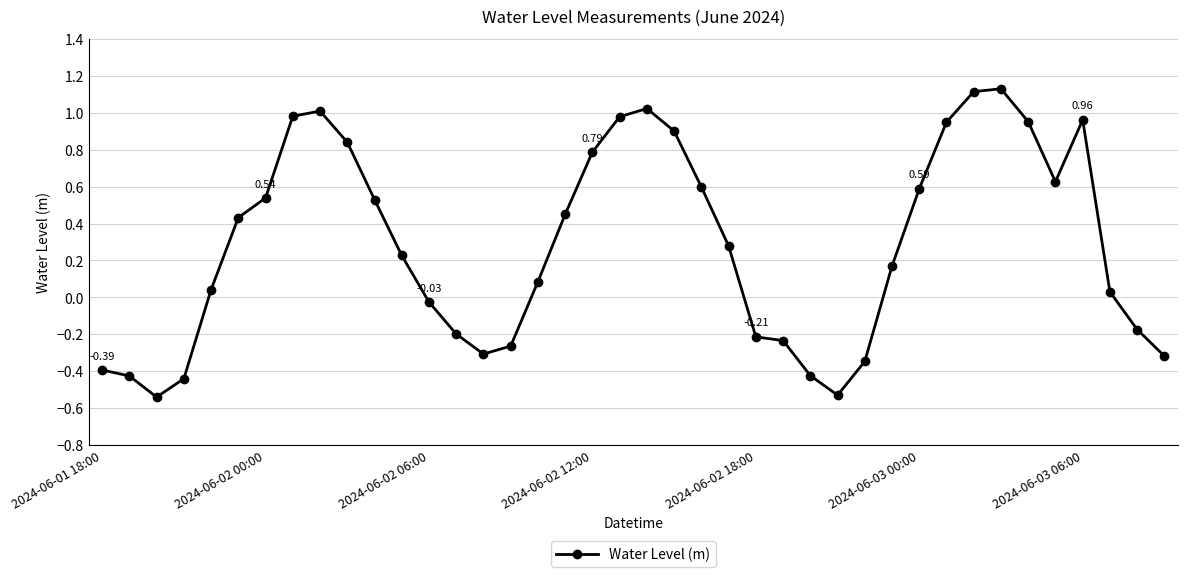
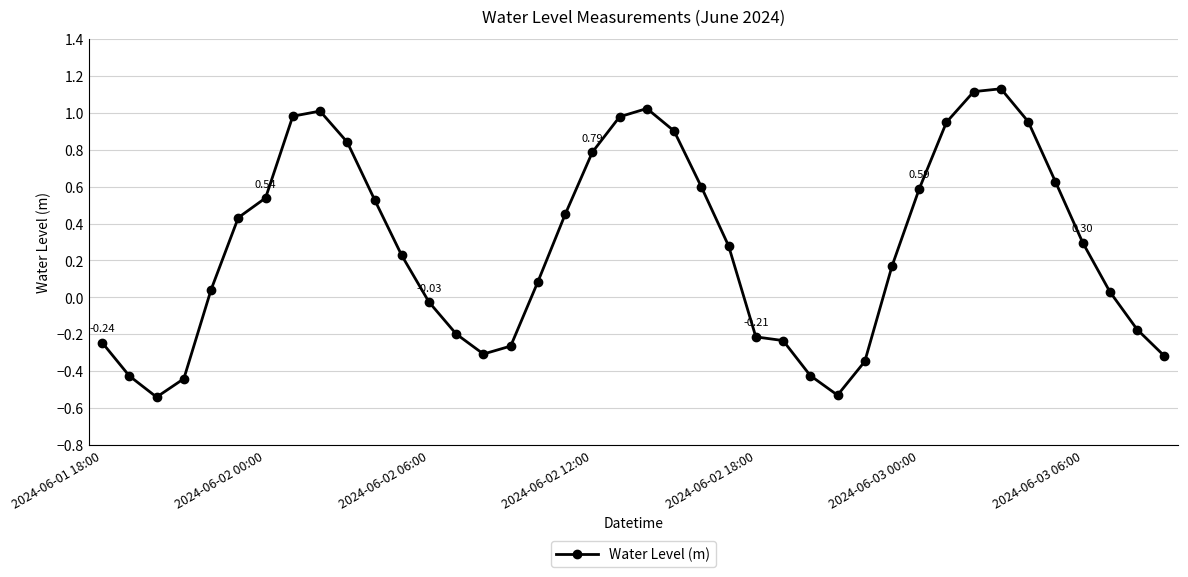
2024-06-01 18:00: -0.39 -> -0.24
2024-06-03 06:00: 0.96 -> 0.30
